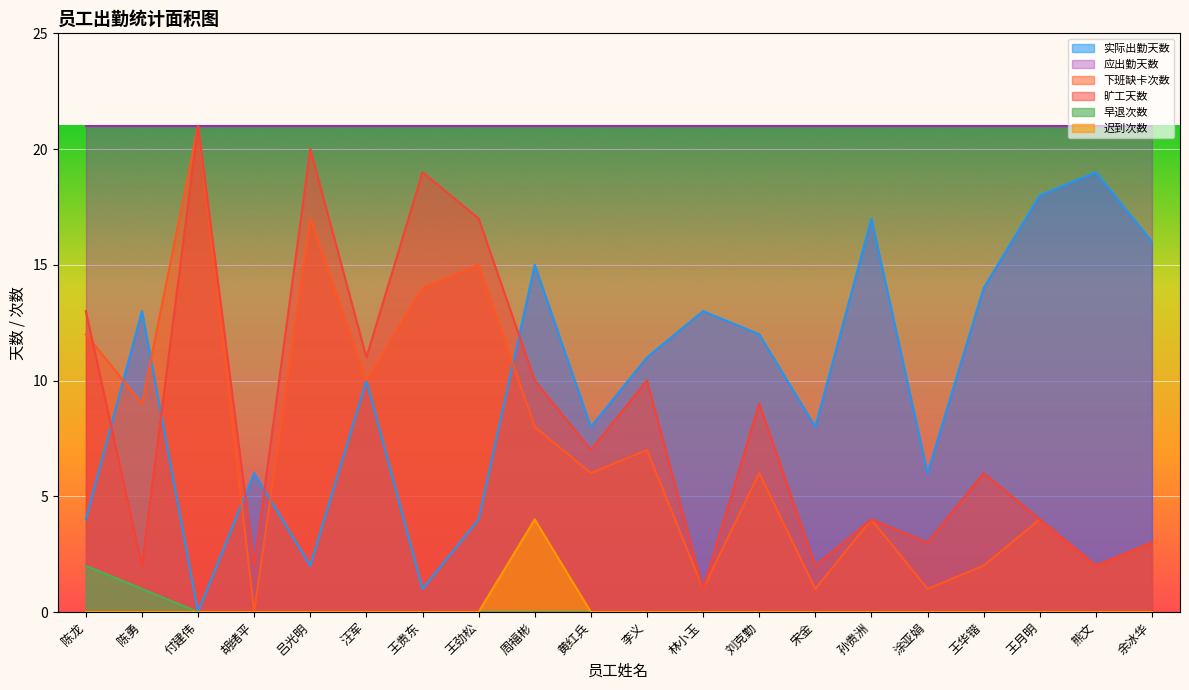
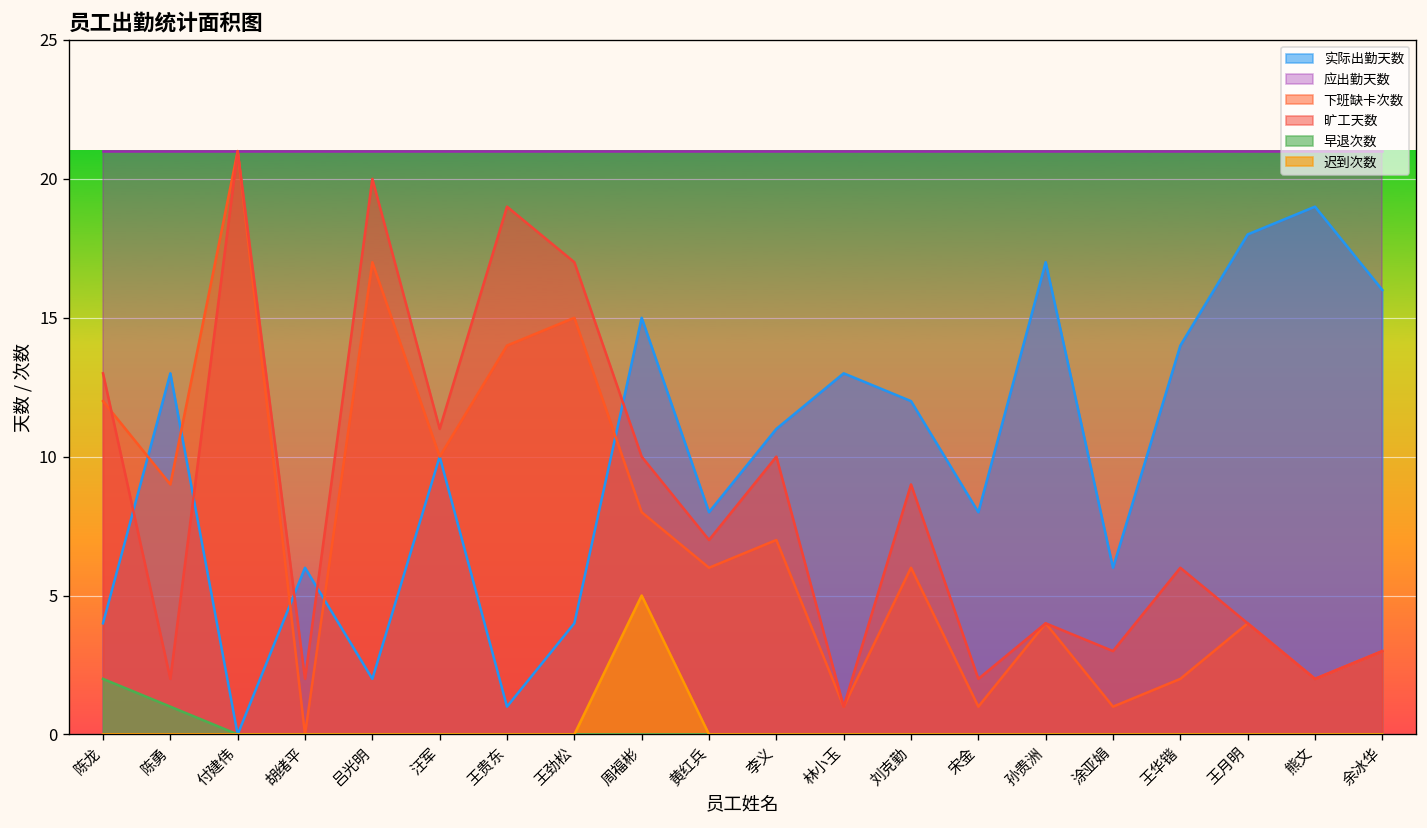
迟到次数, 周福彬: 4 -> 5
